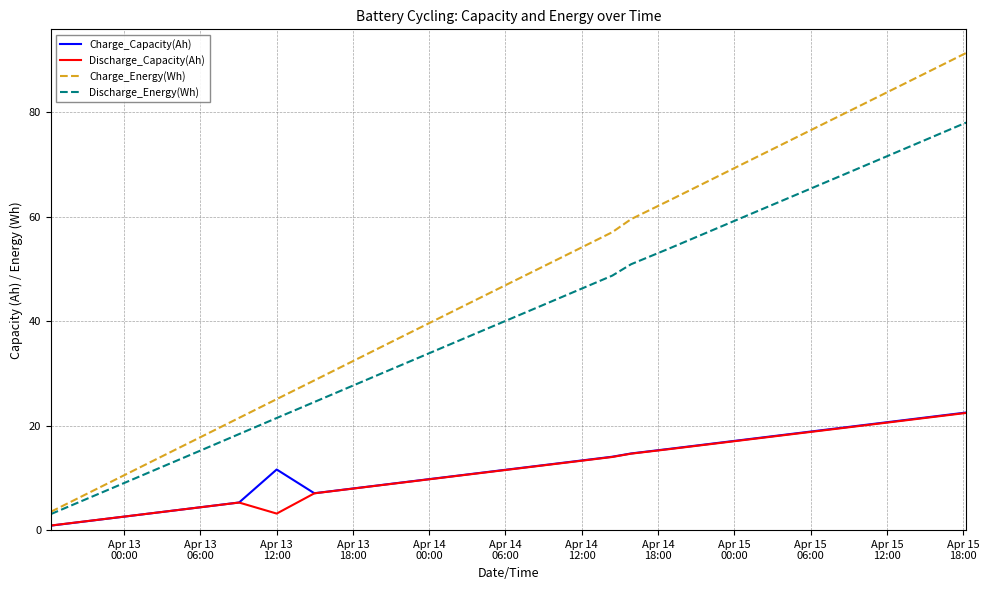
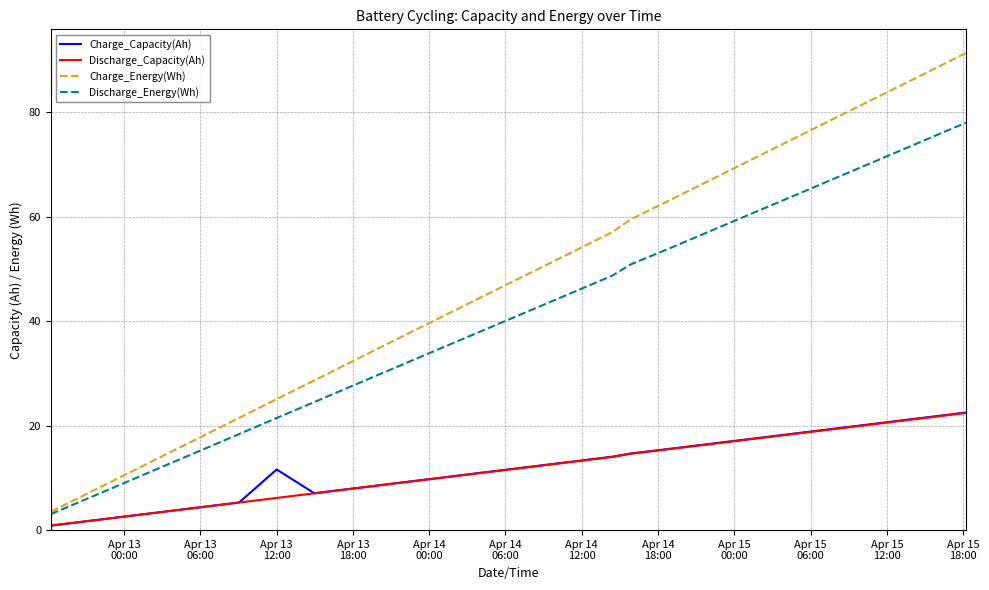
Discharge_Capacity(Ah), Apr 13 12:00: 3 -> 6
